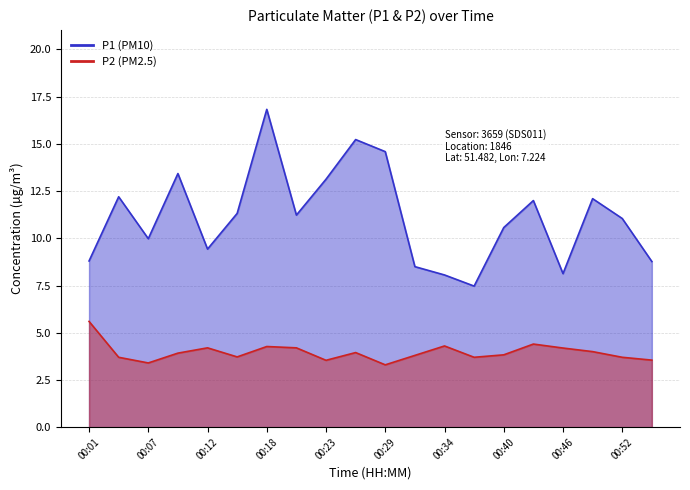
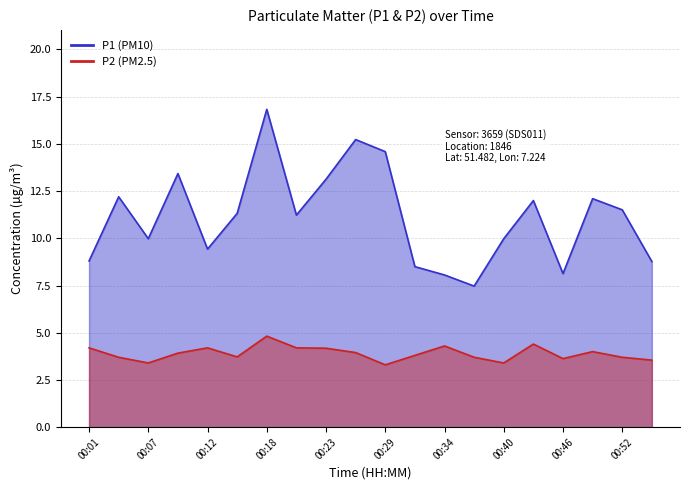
P2 (PM2.5), 00:01: 5.6 -> 4.2
P2 (PM2.5), 00:18: 4.3 -> 4.8
P2 (PM2.5), 00:23: 3.5 -> 4.2
P1 (PM10), 00:40: 10.6 -> 10.0
P2 (PM2.5), 00:40: 3.8 -> 3.4
P2 (PM2.5), 00:46: 4.2 -> 3.6
P1 (PM10), 00:52: 11.1 -> 11.5
